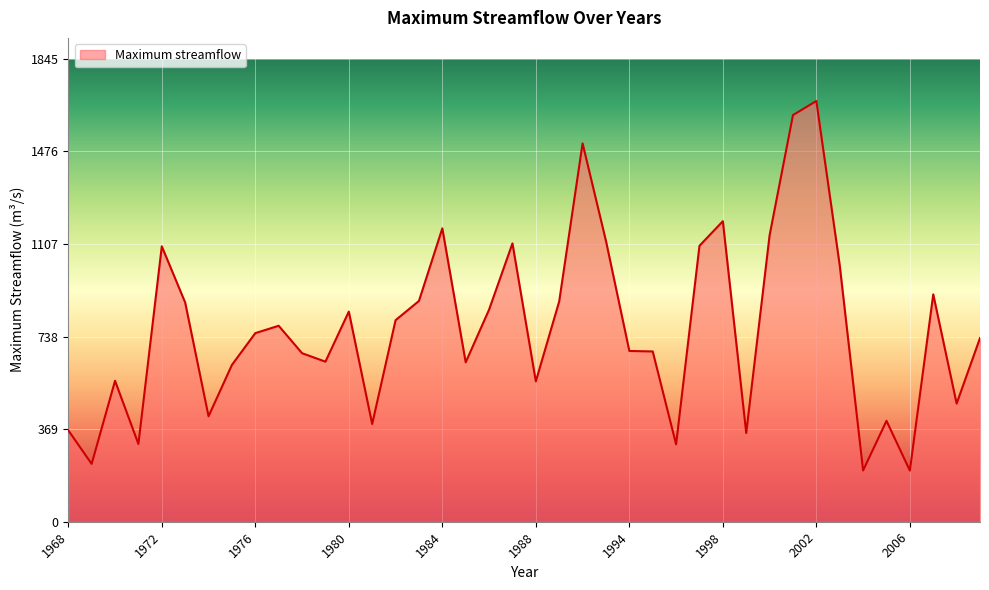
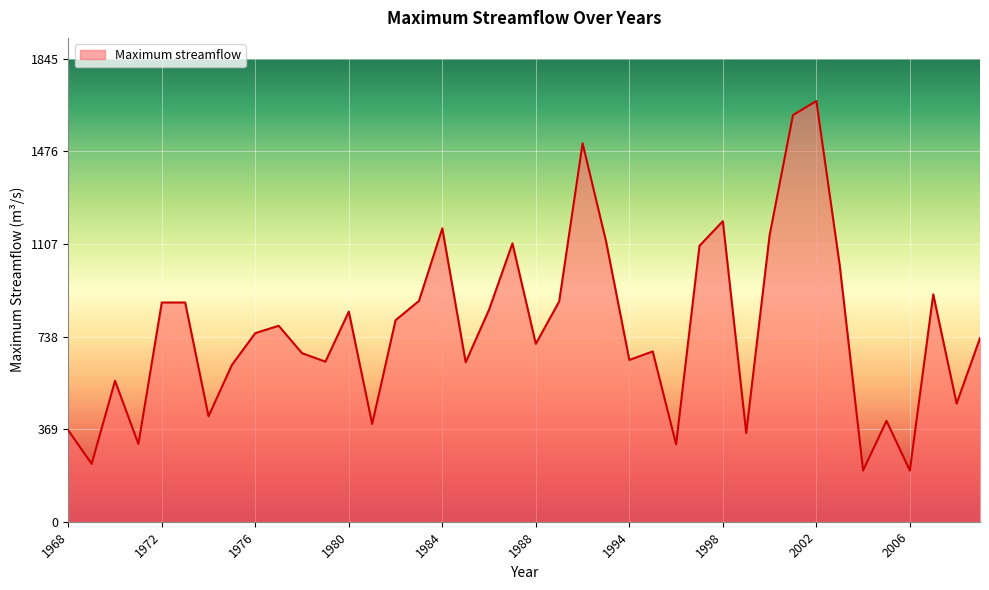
1972: 1100 -> 870
1988: 560 -> 710
1994: 680 -> 650
